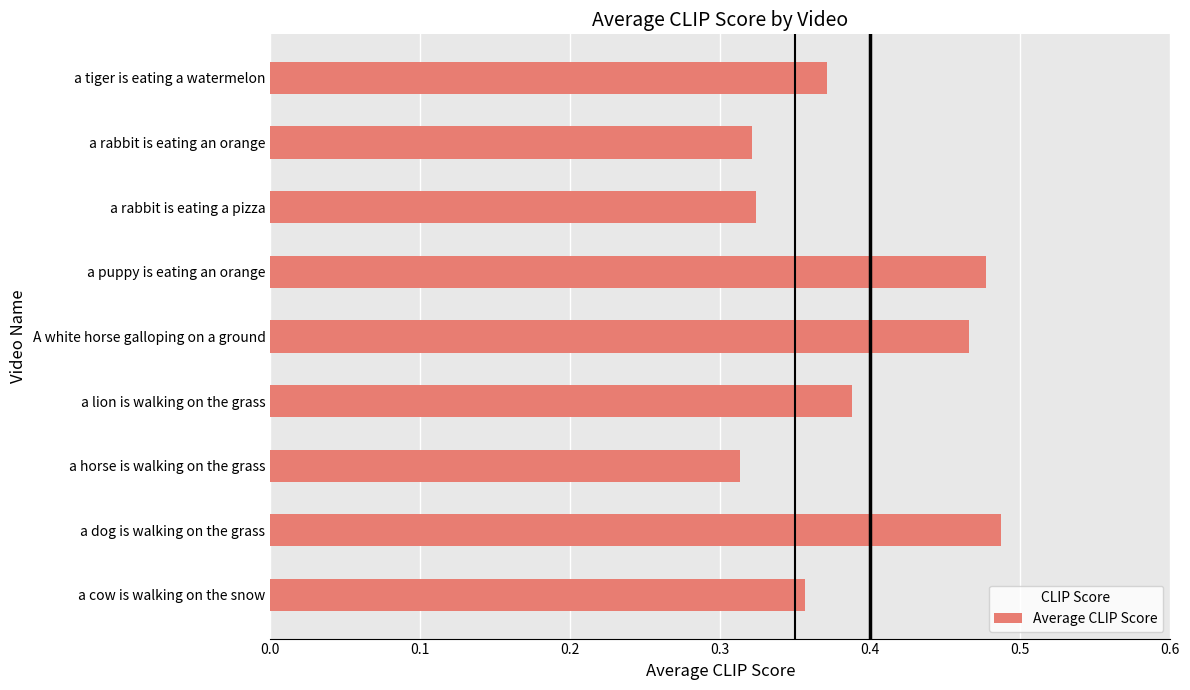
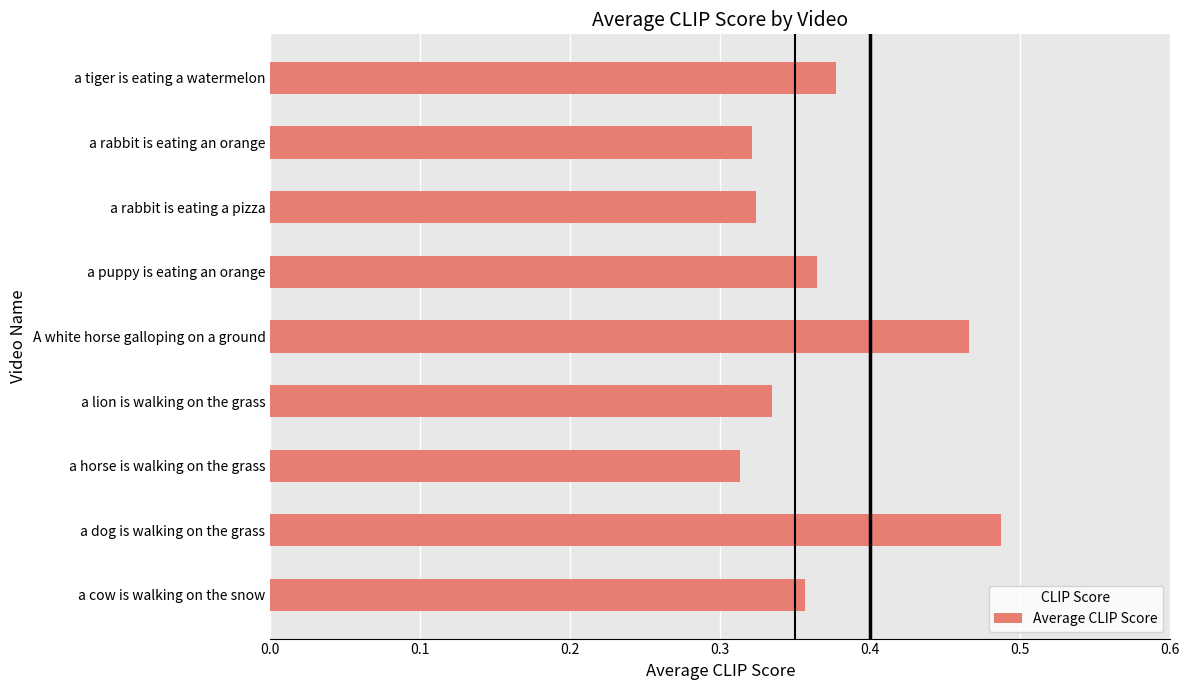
a tiger is eating a watermelon: 0.371 -> 0.377
a puppy is eating an orange: 0.477 -> 0.365
a lion is walking on the grass: 0.388 -> 0.335
